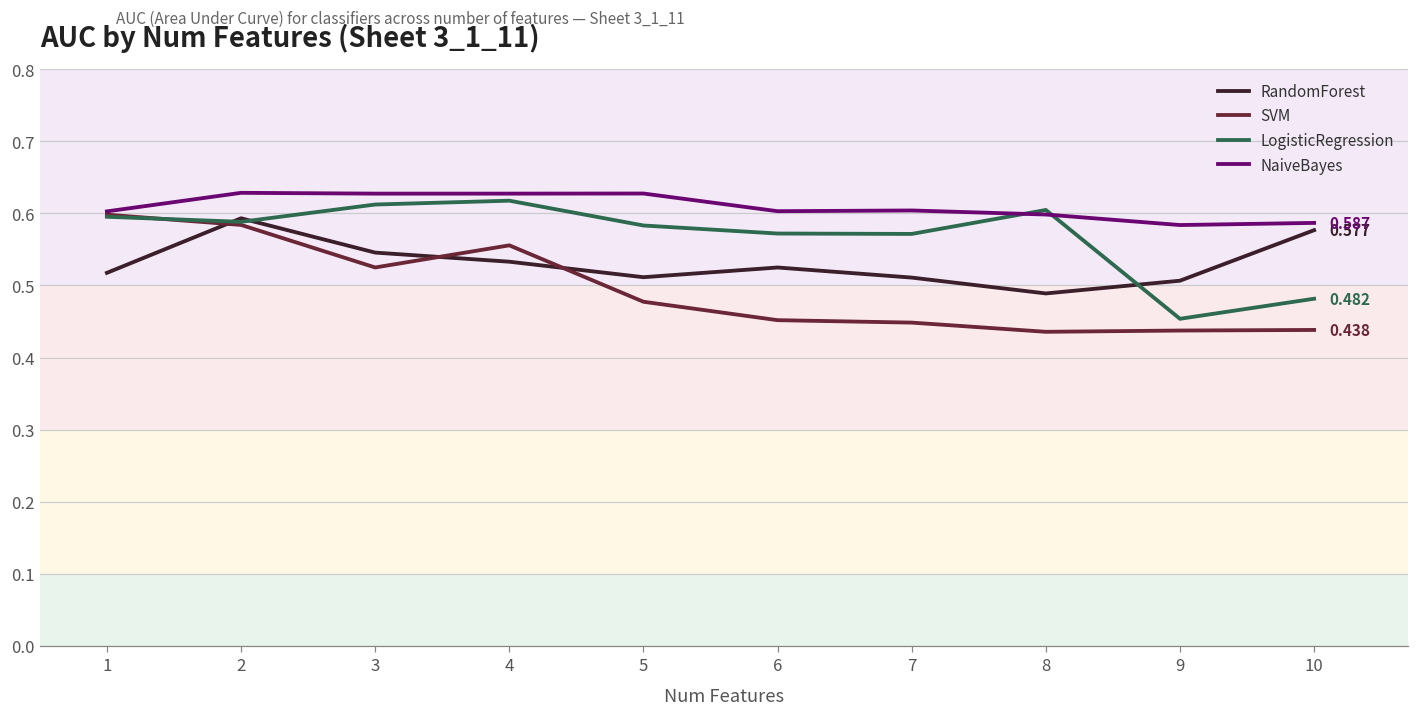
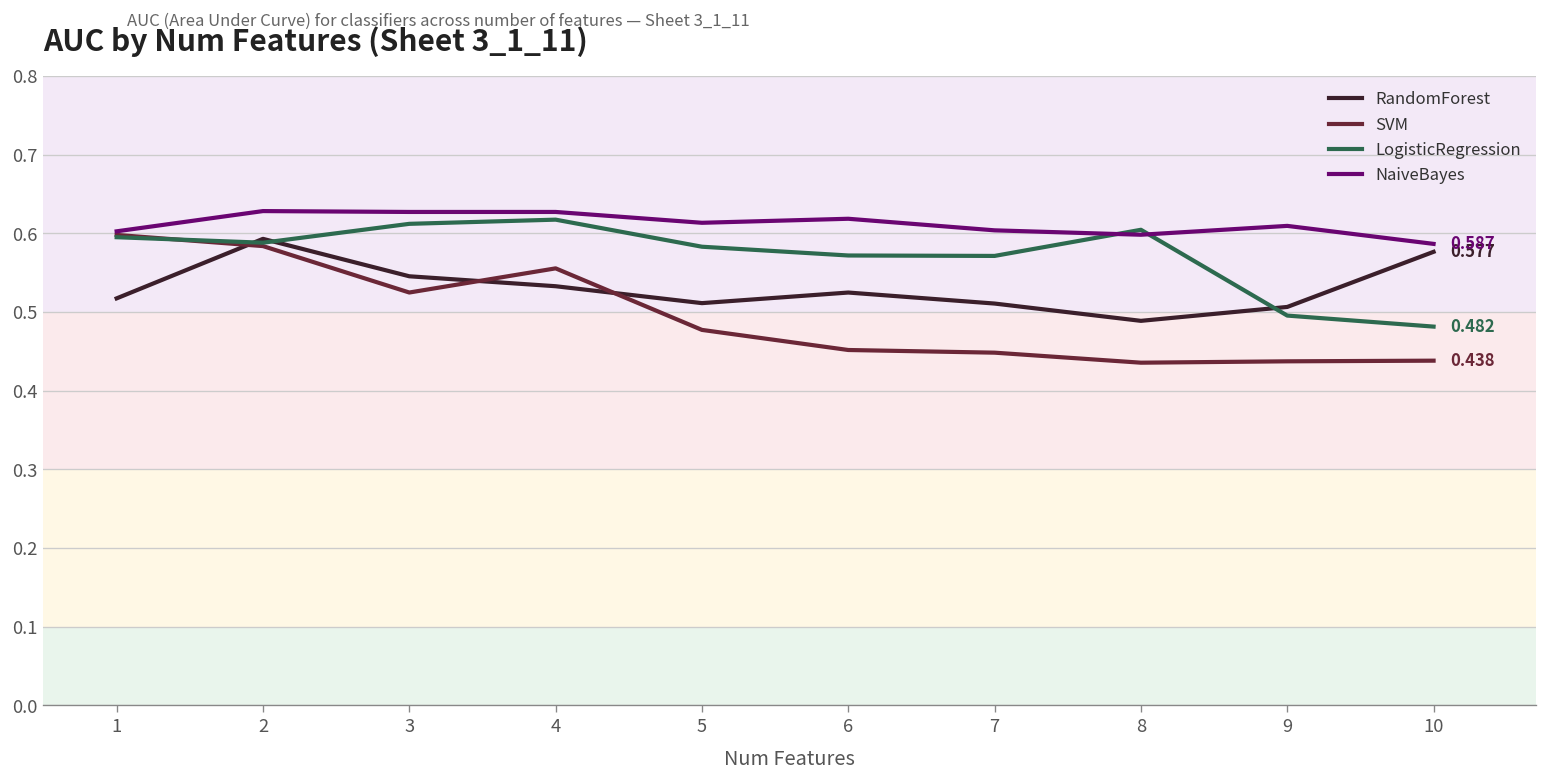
NaiveBayes, 5: 0.63 -> 0.61
NaiveBayes, 6: 0.60 -> 0.62
LogisticRegression, 9: 0.45 -> 0.50
NaiveBayes, 9: 0.58 -> 0.61
